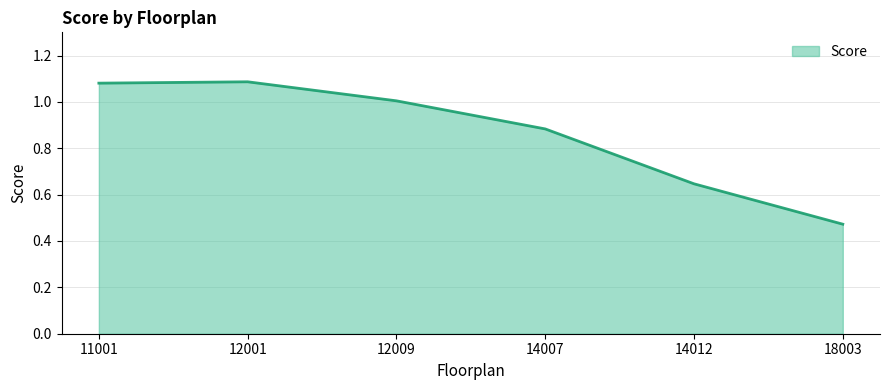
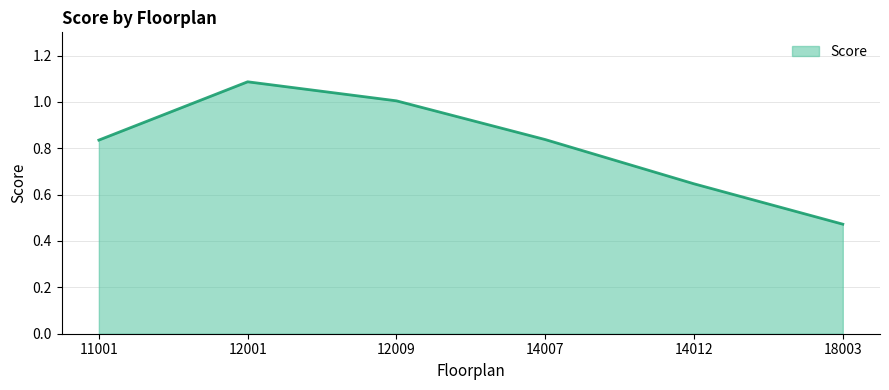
11001: 1.08 -> 0.84
14007: 0.88 -> 0.84
